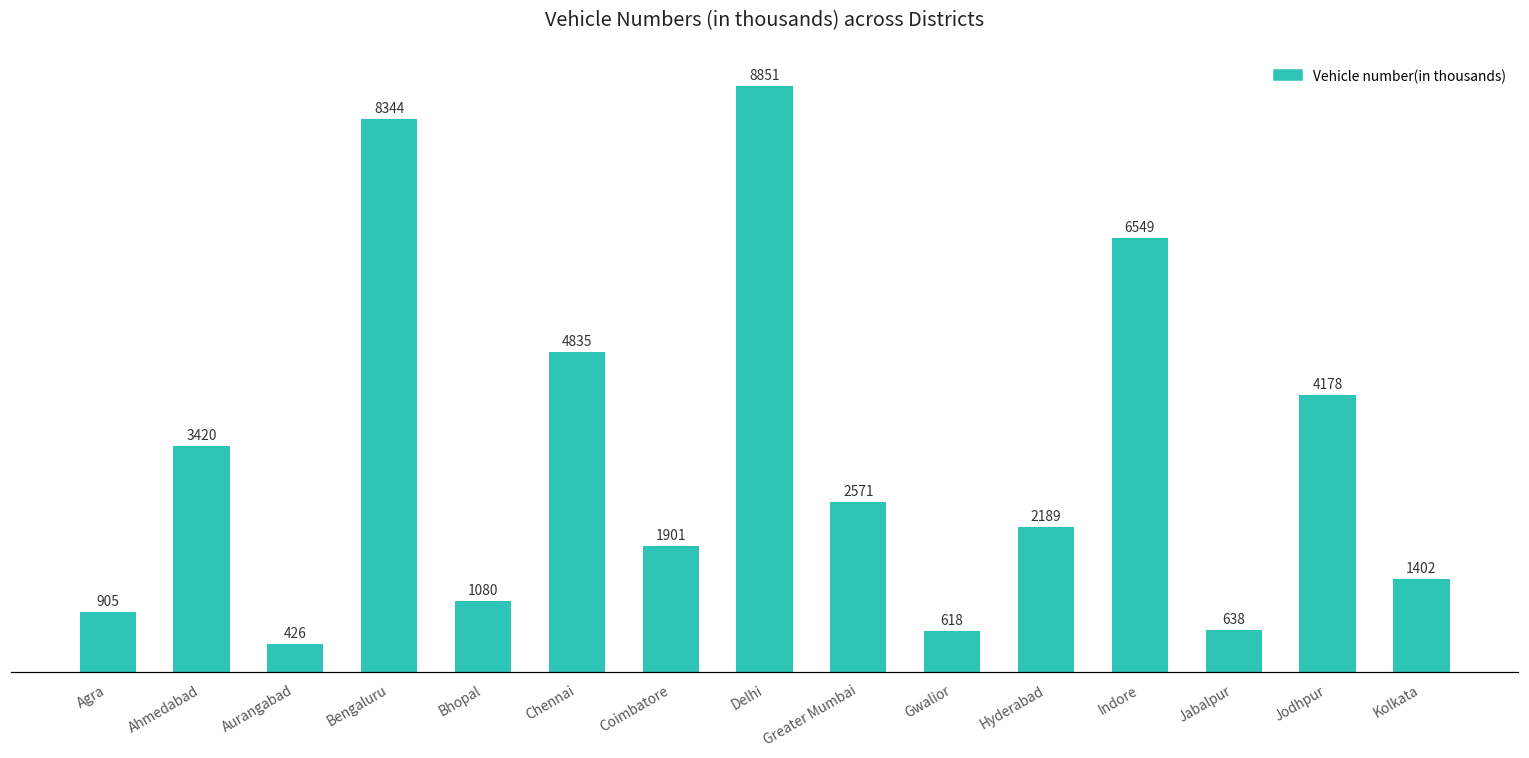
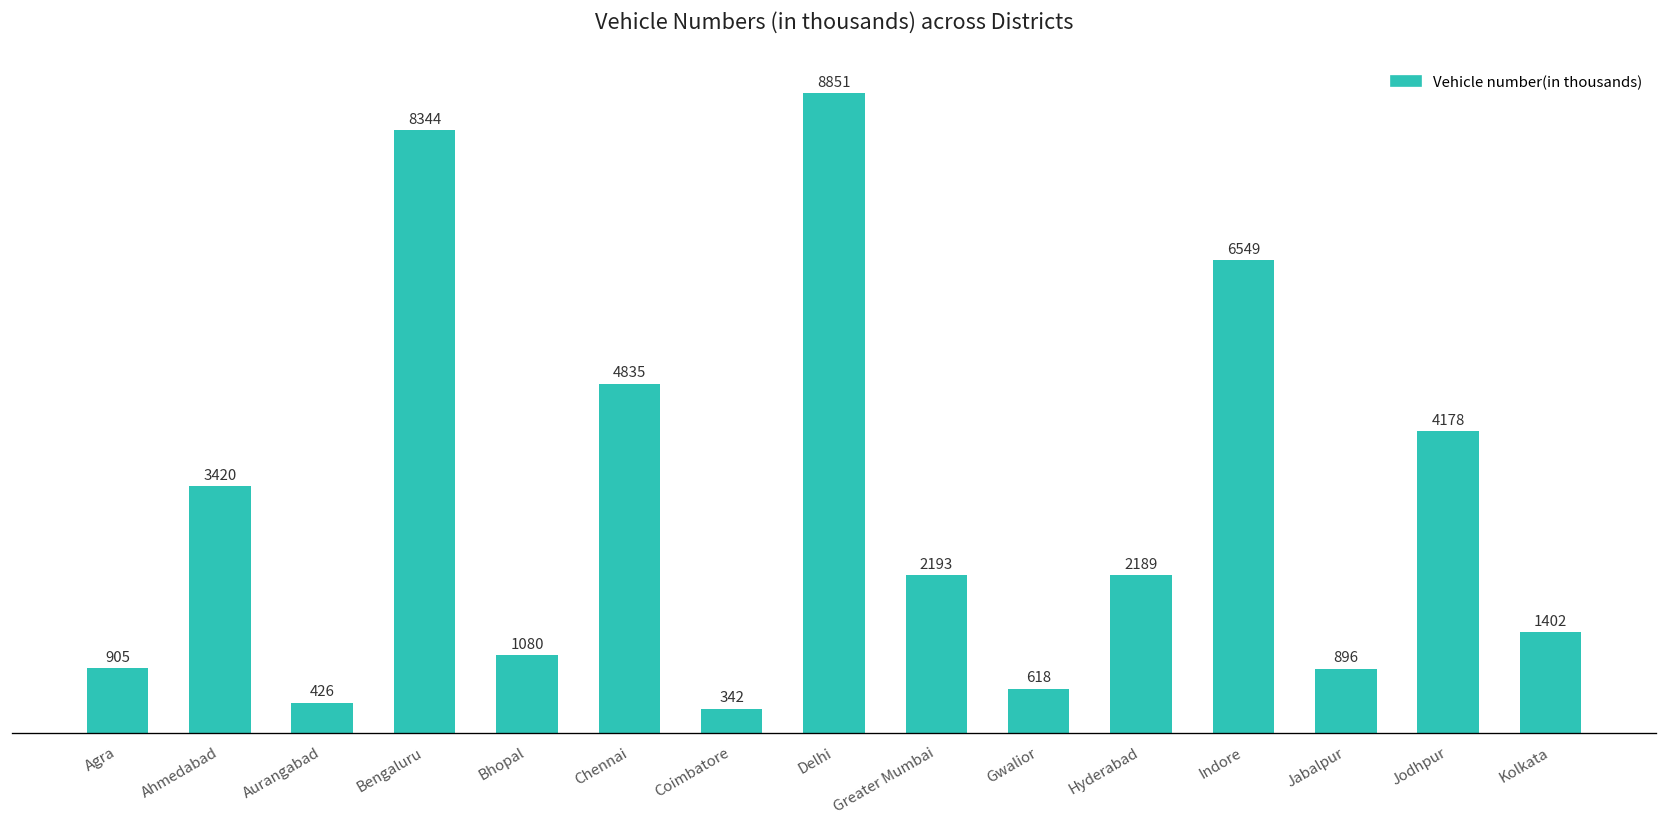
Coimbatore: 1901 -> 342
Greater Mumbai: 2571 -> 2193
Jabalpur: 638 -> 896
